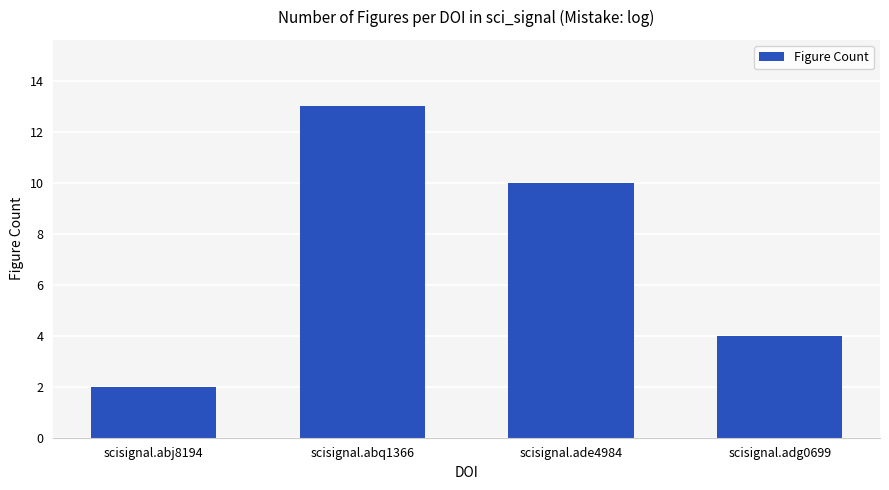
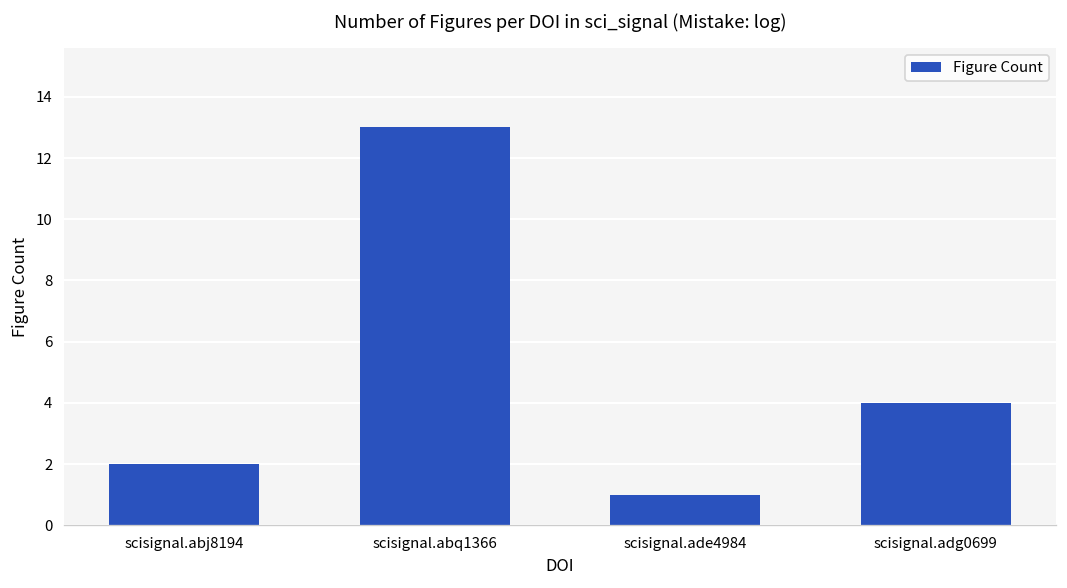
scisignal.ade4984: 10 -> 1
